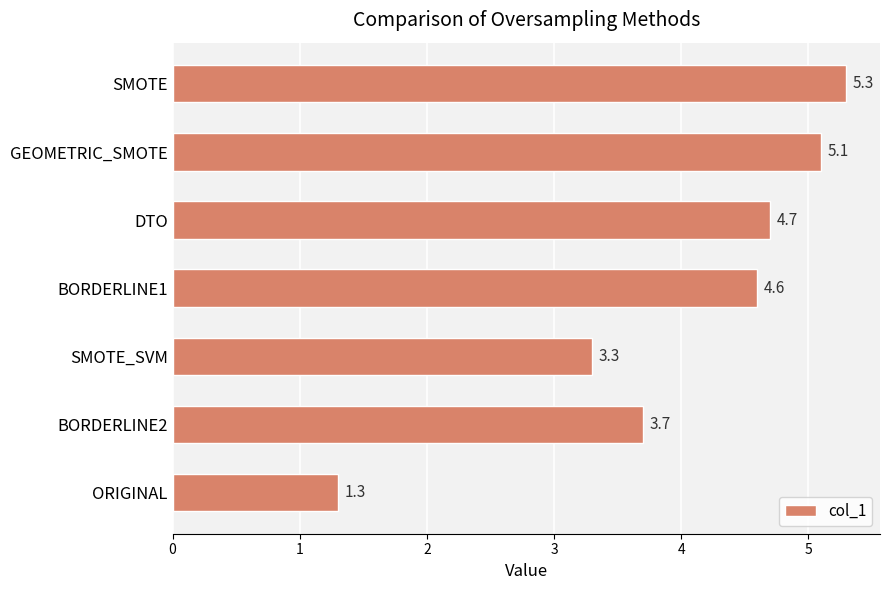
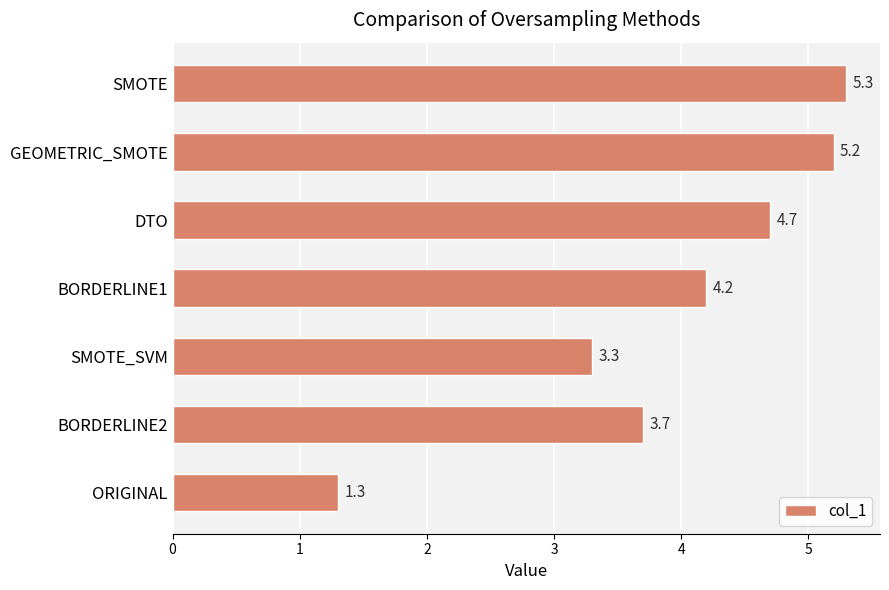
GEOMETRIC_SMOTE: 5.1 -> 5.2
BORDERLINE1: 4.6 -> 4.2
